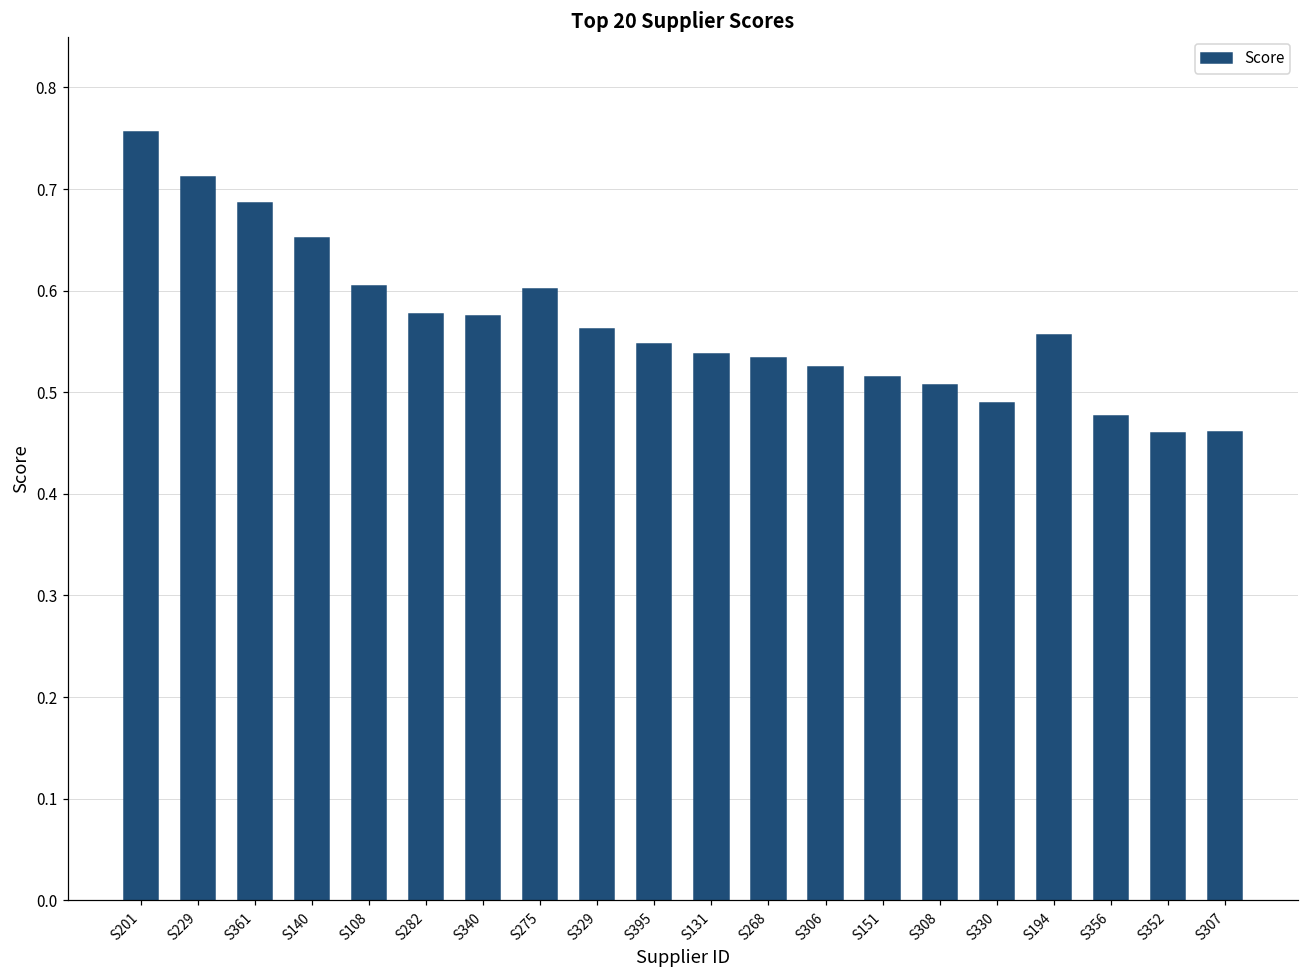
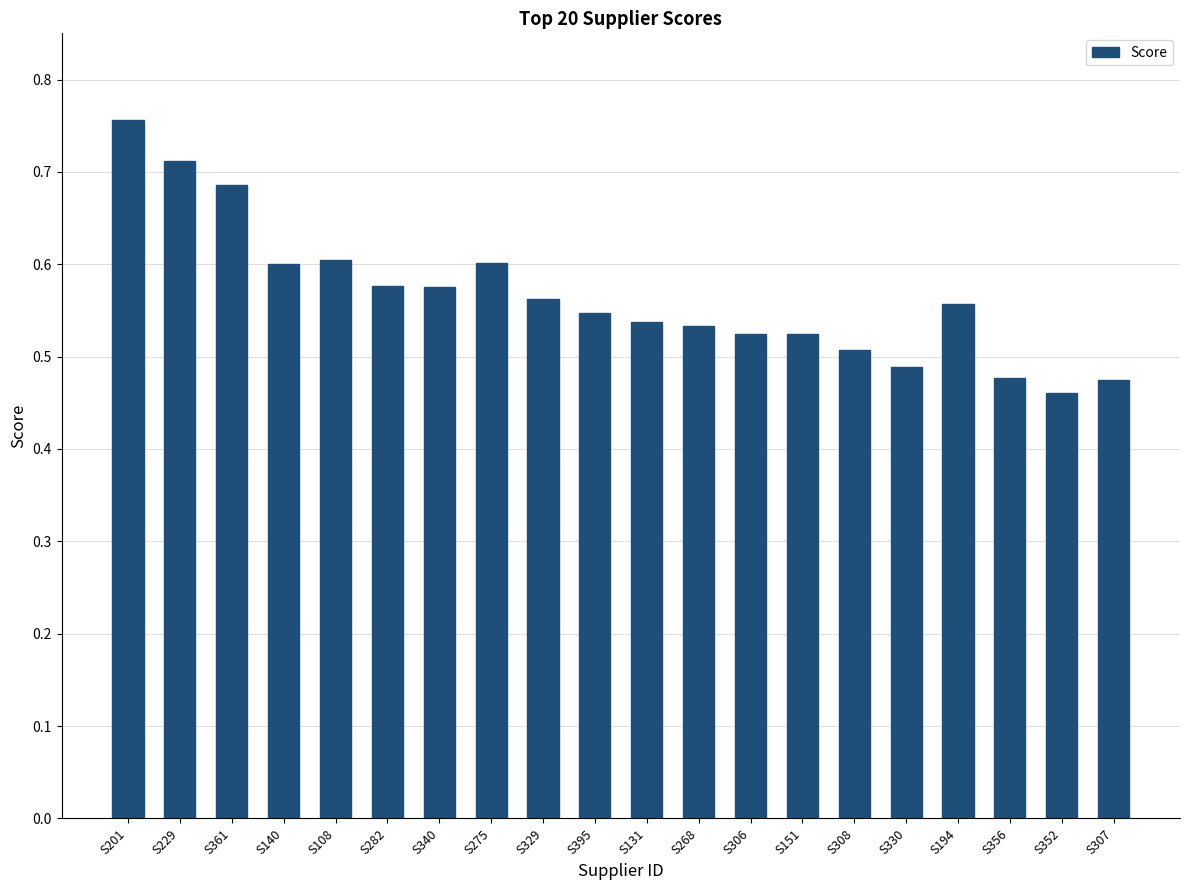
S140: 0.65 -> 0.60
S151: 0.515 -> 0.524
S307: 0.46 -> 0.47
